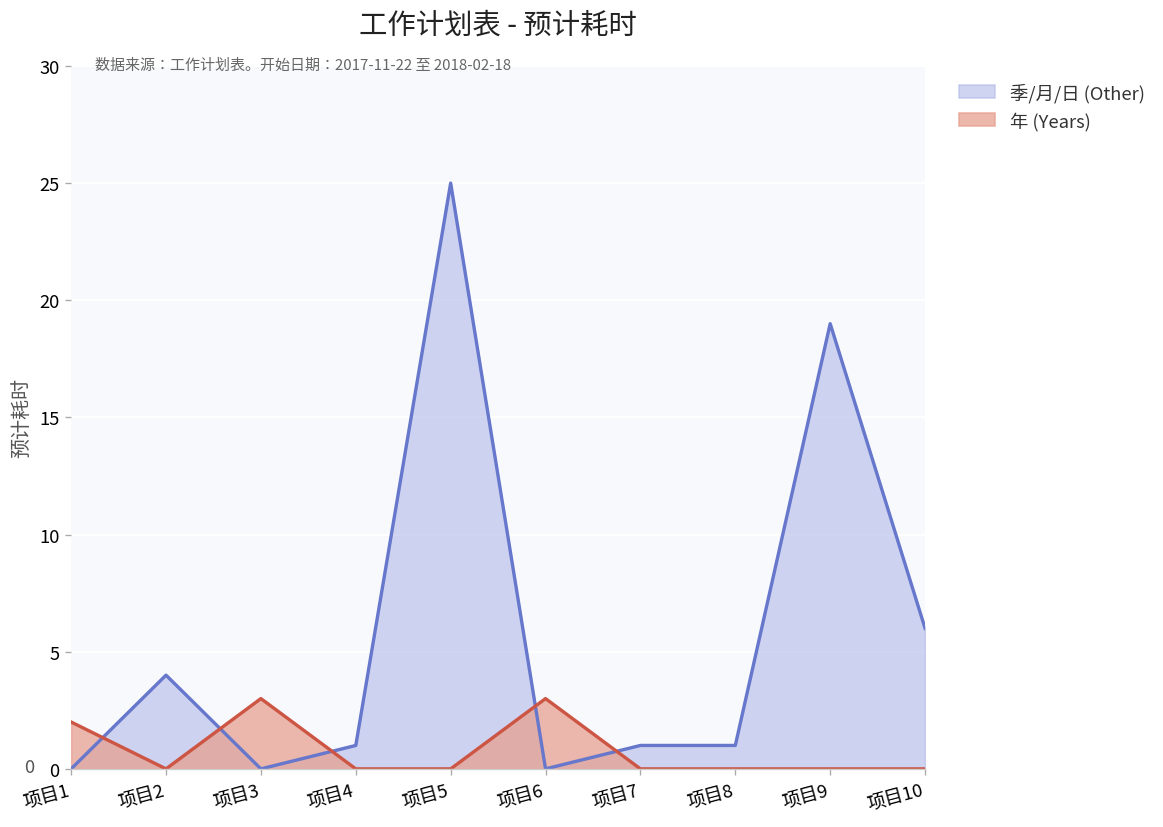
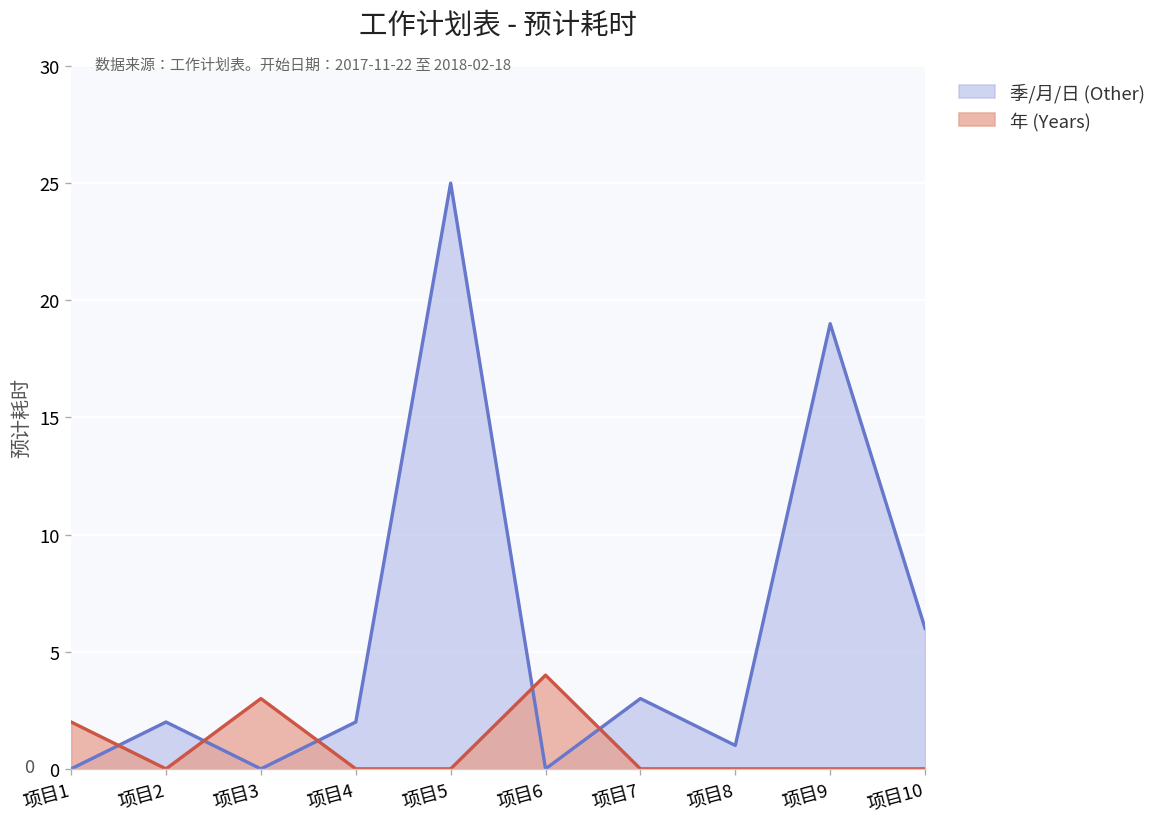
季/月/日 (Other), 项目2: 4 -> 2
季/月/日 (Other), 项目4: 1 -> 2
年 (Years), 项目6: 3 -> 4
季/月/日 (Other), 项目7: 1 -> 3
